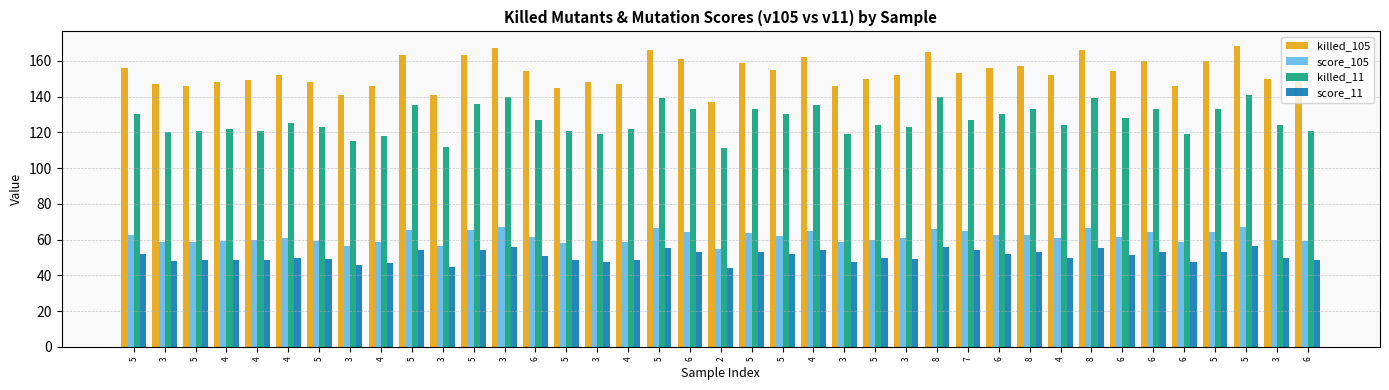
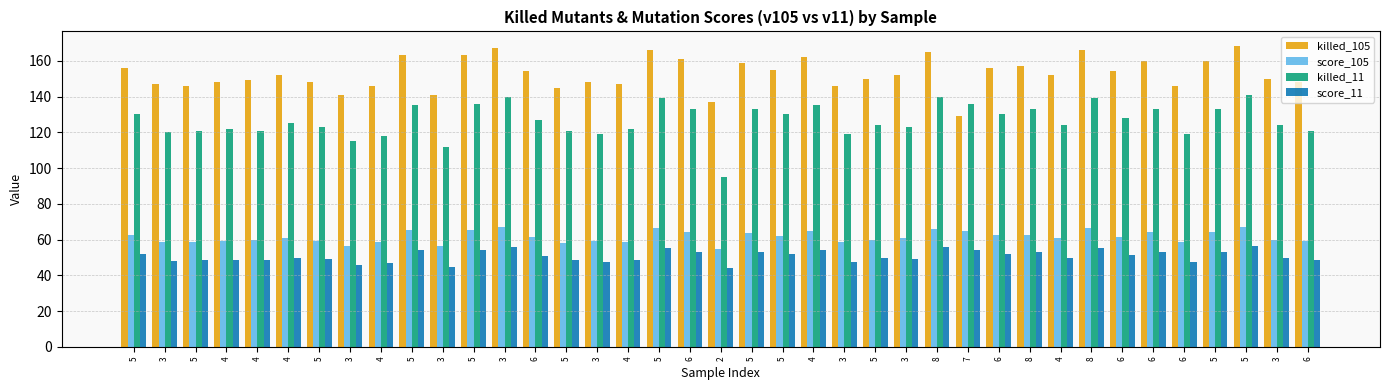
killed_11, 2: 111 -> 95
killed_105, 7: 153 -> 129
killed_11, 7: 127 -> 136
